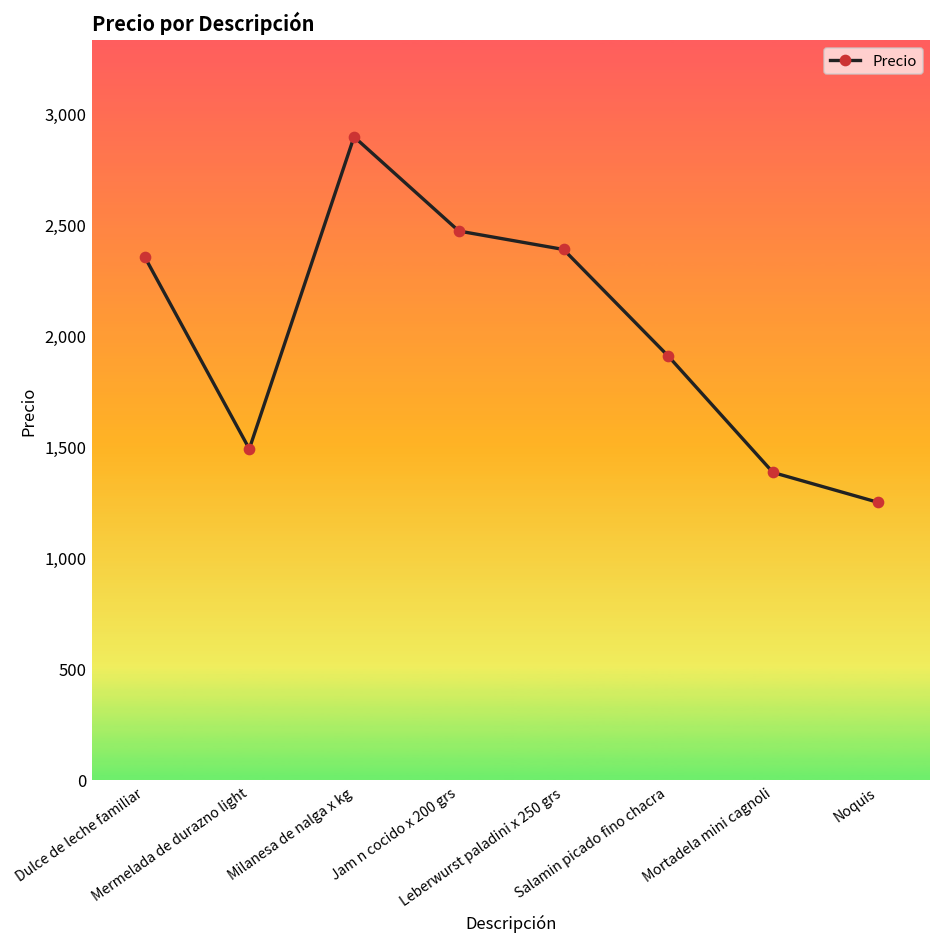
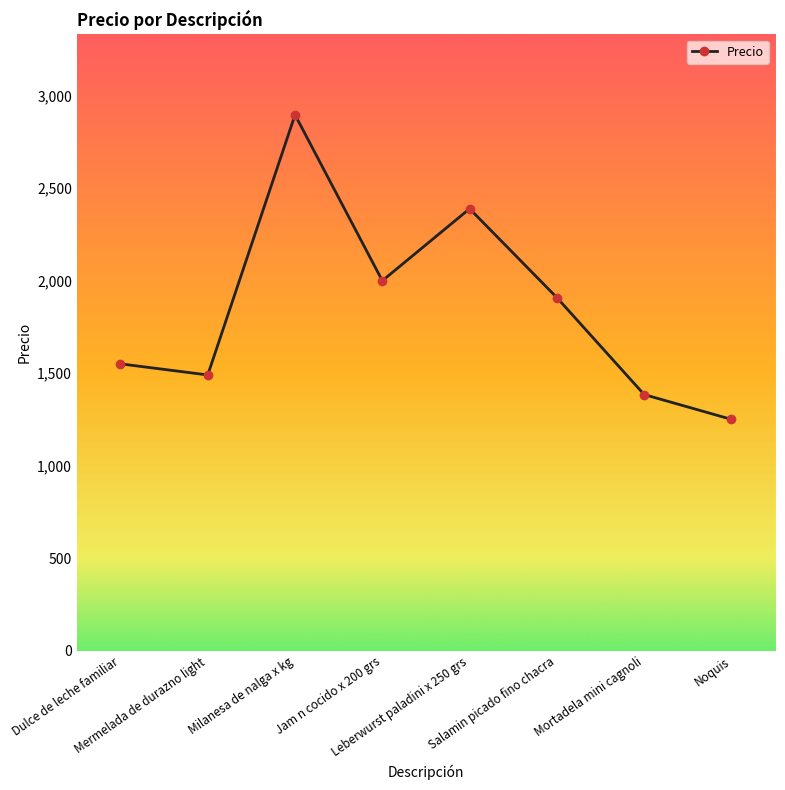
Dulce de leche familiar: 2,360 -> 1,550
Jam n cocido x 200 grs: 2,470 -> 2,000
